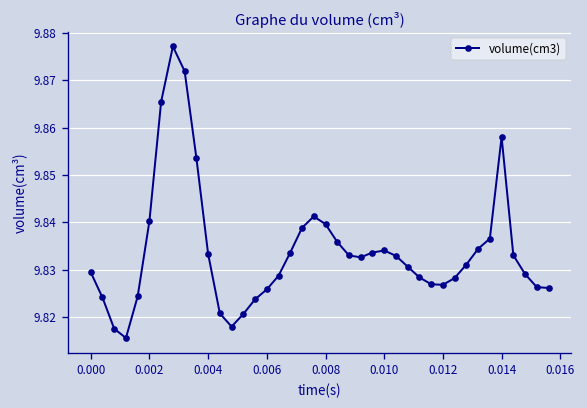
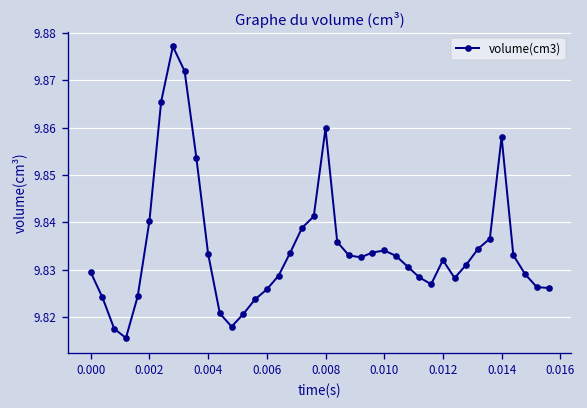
0.008: 9.840 -> 9.860
0.012: 9.827 -> 9.832
